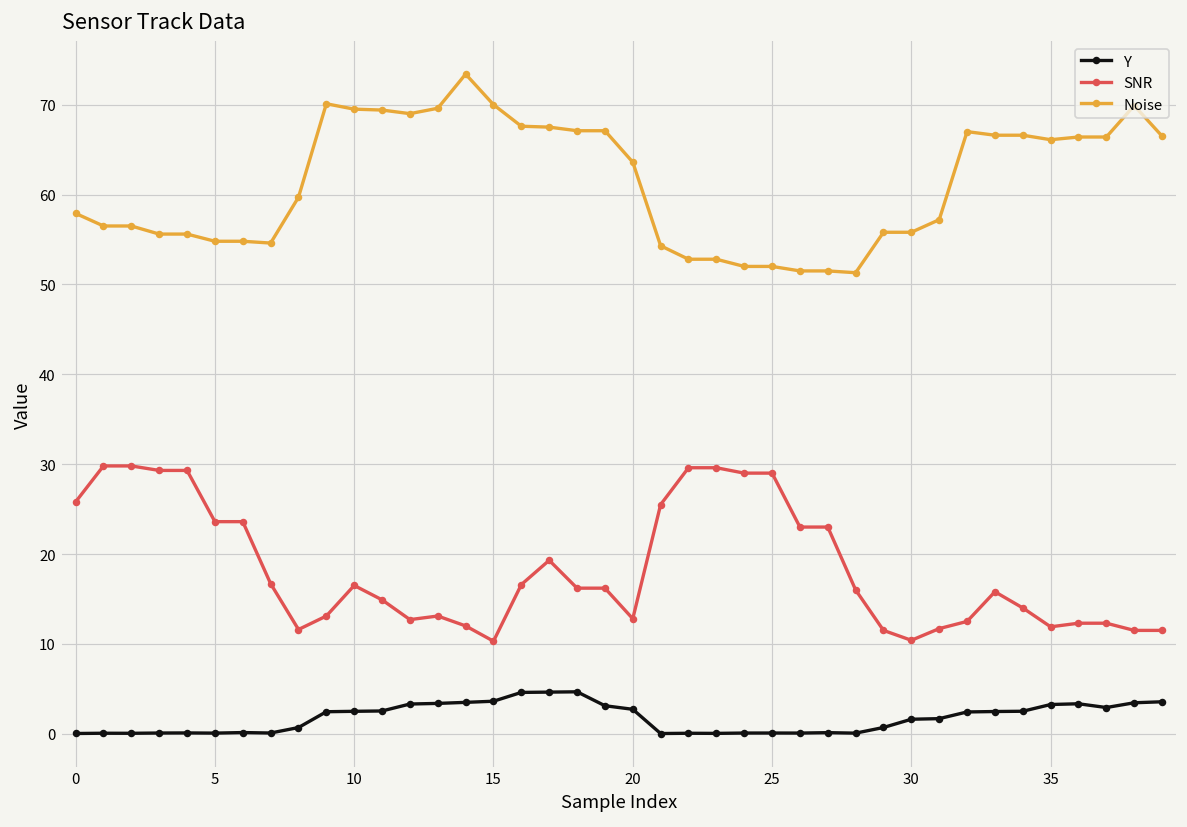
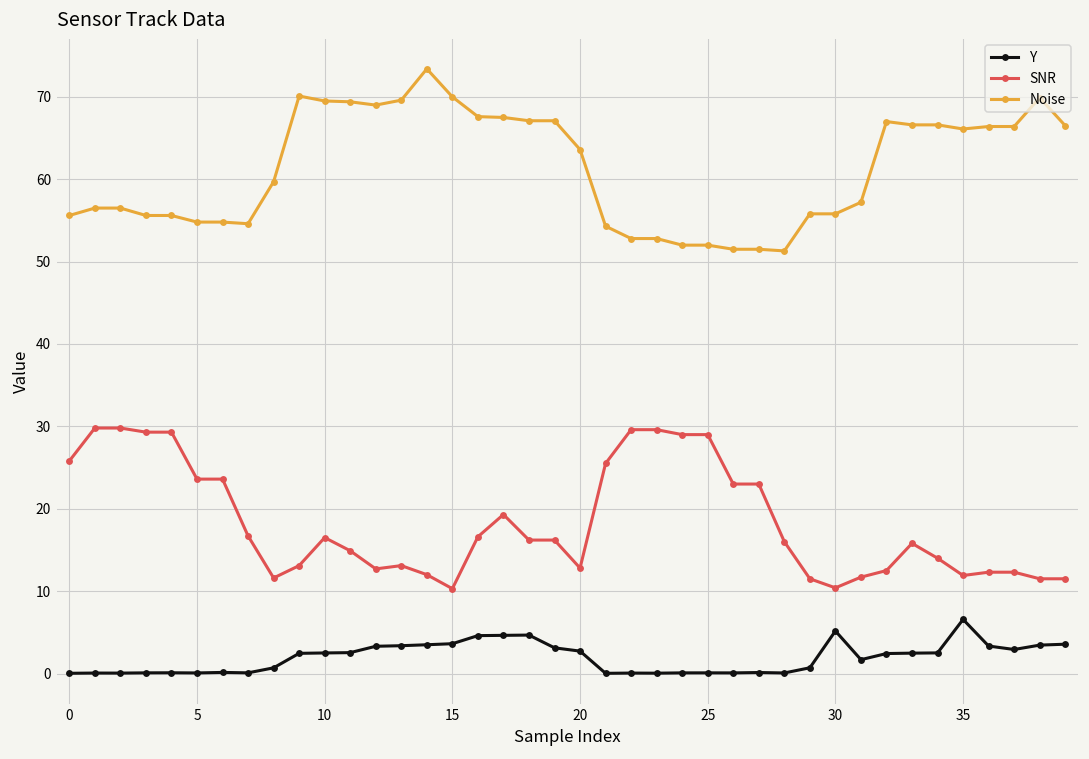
Noise, 0: 58 -> 56
Y, 30: 2 -> 5
Y, 35: 3 -> 7
